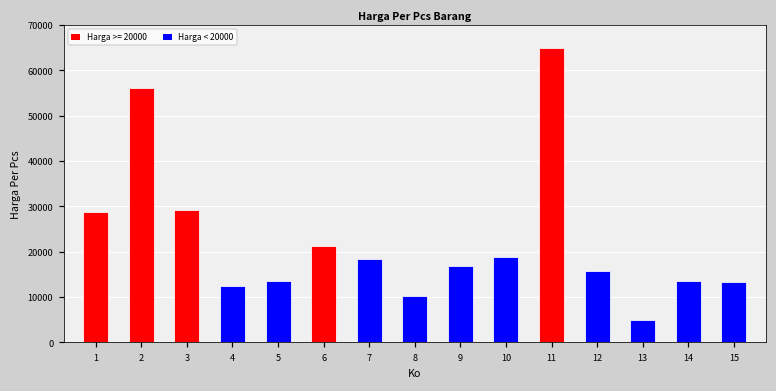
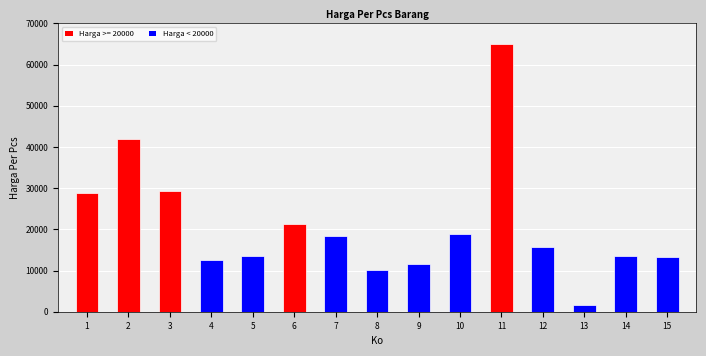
2: 56000 -> 42000
9: 17000 -> 12000
13: 5000 -> 2000
